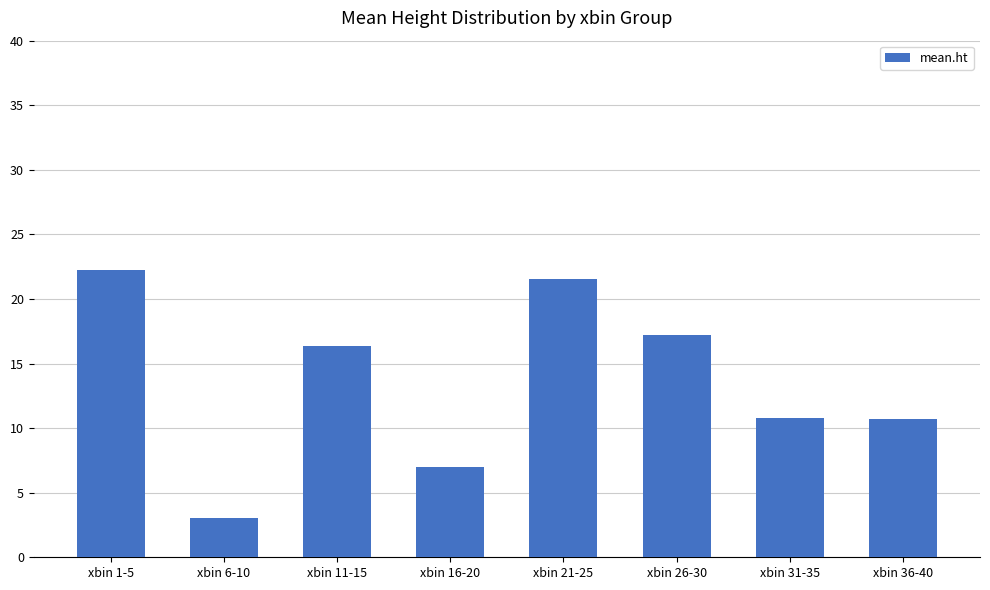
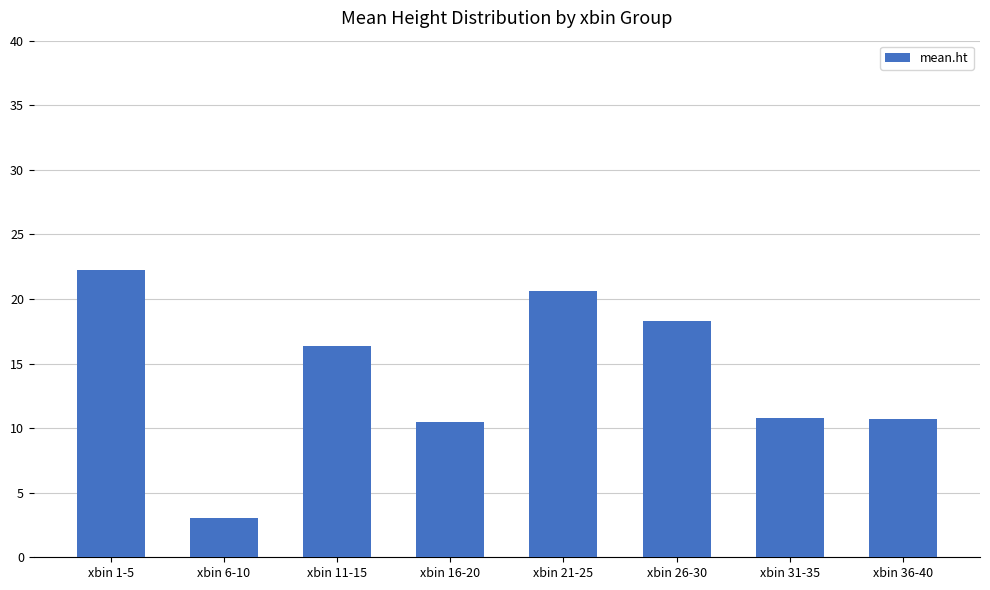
xbin 16-20: 7.0 -> 10.5
xbin 21-25: 21.6 -> 20.7
xbin 26-30: 17.2 -> 18.3
